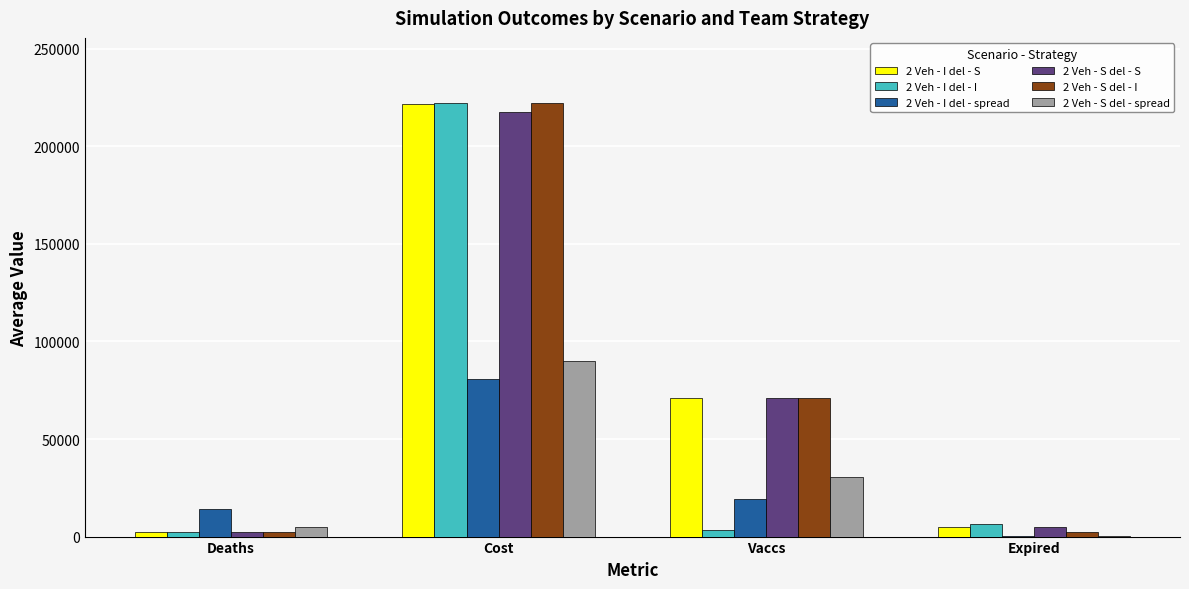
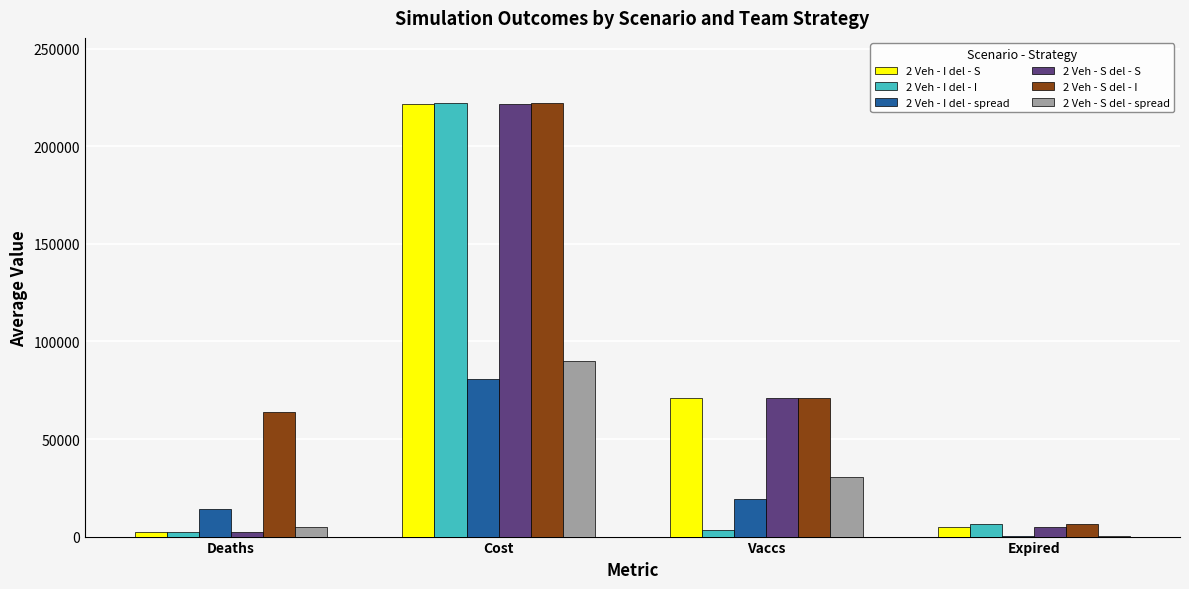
2 Veh - S del - I, Deaths: 2000 -> 64000
2 Veh - S del - S, Cost: 217000 -> 222000
2 Veh - S del - I, Expired: 2000 -> 7000
